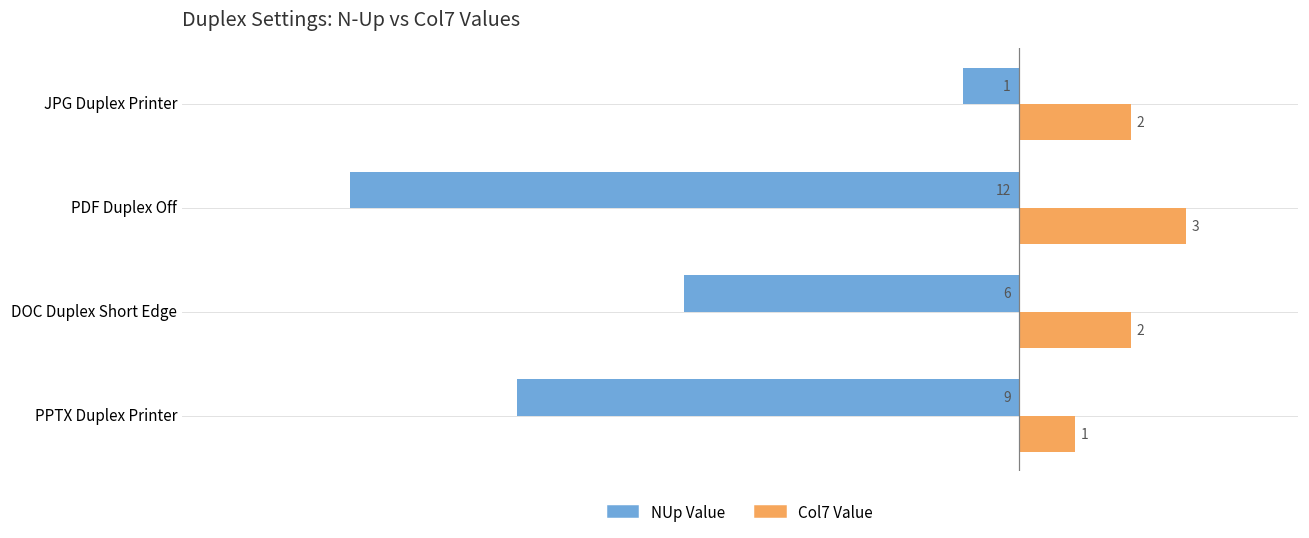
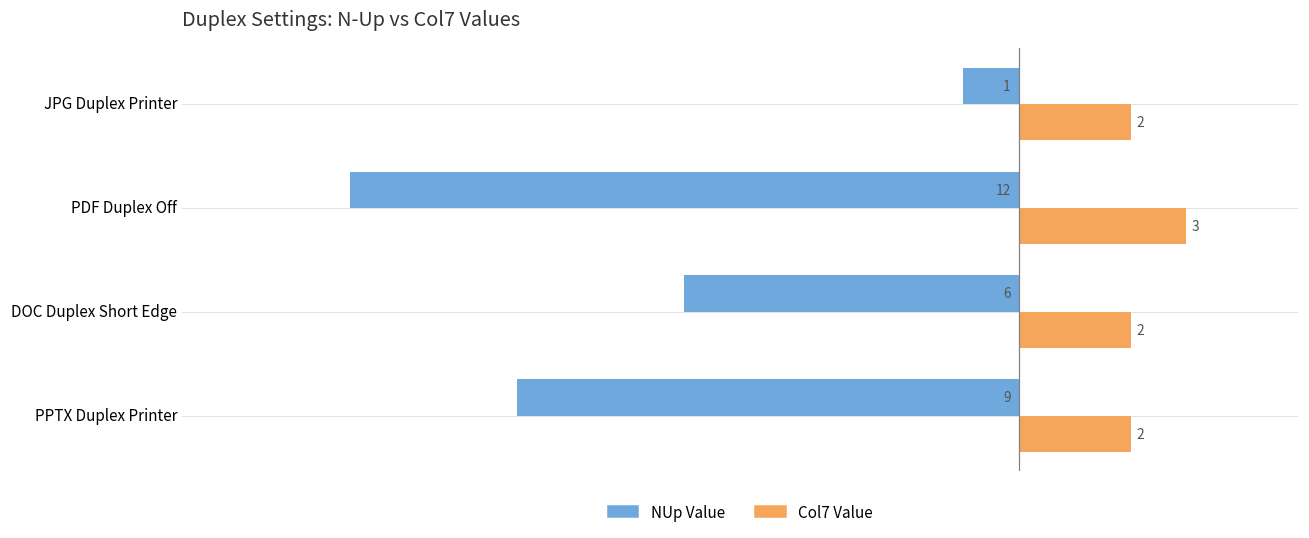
Col7 Value, PPTX Duplex Printer: 1 -> 2
